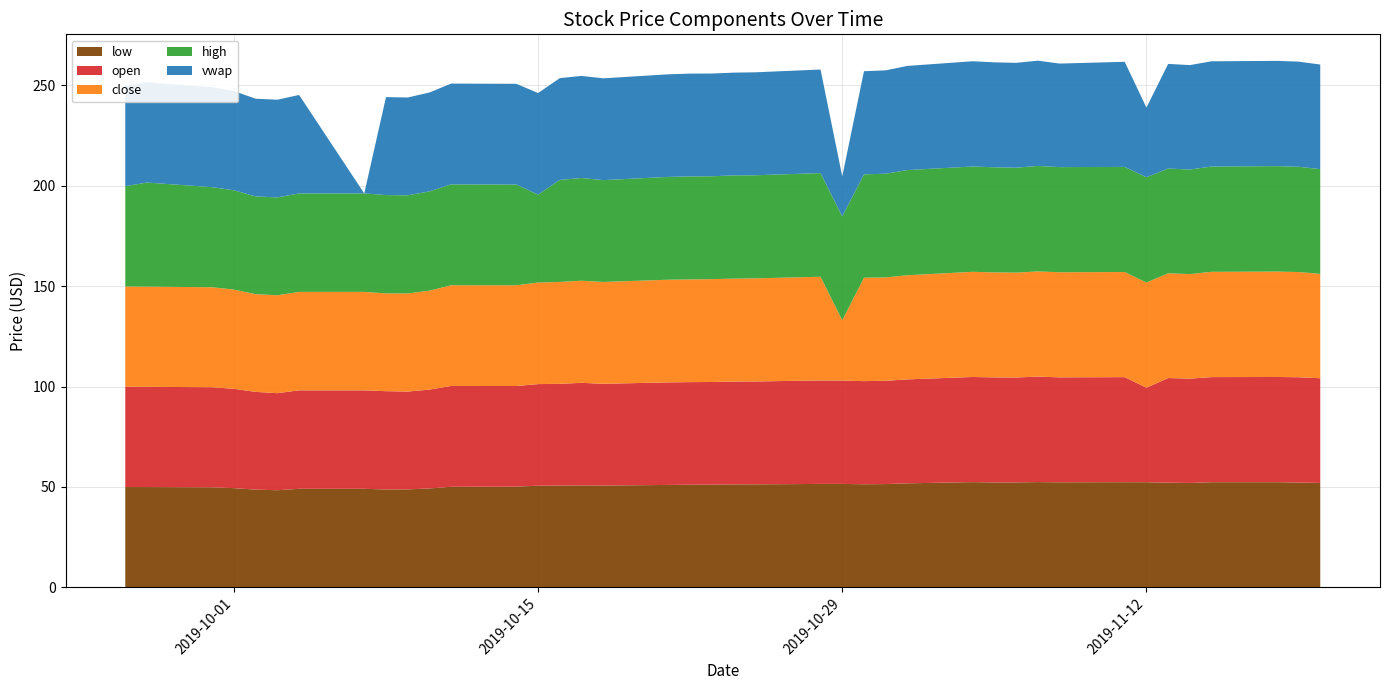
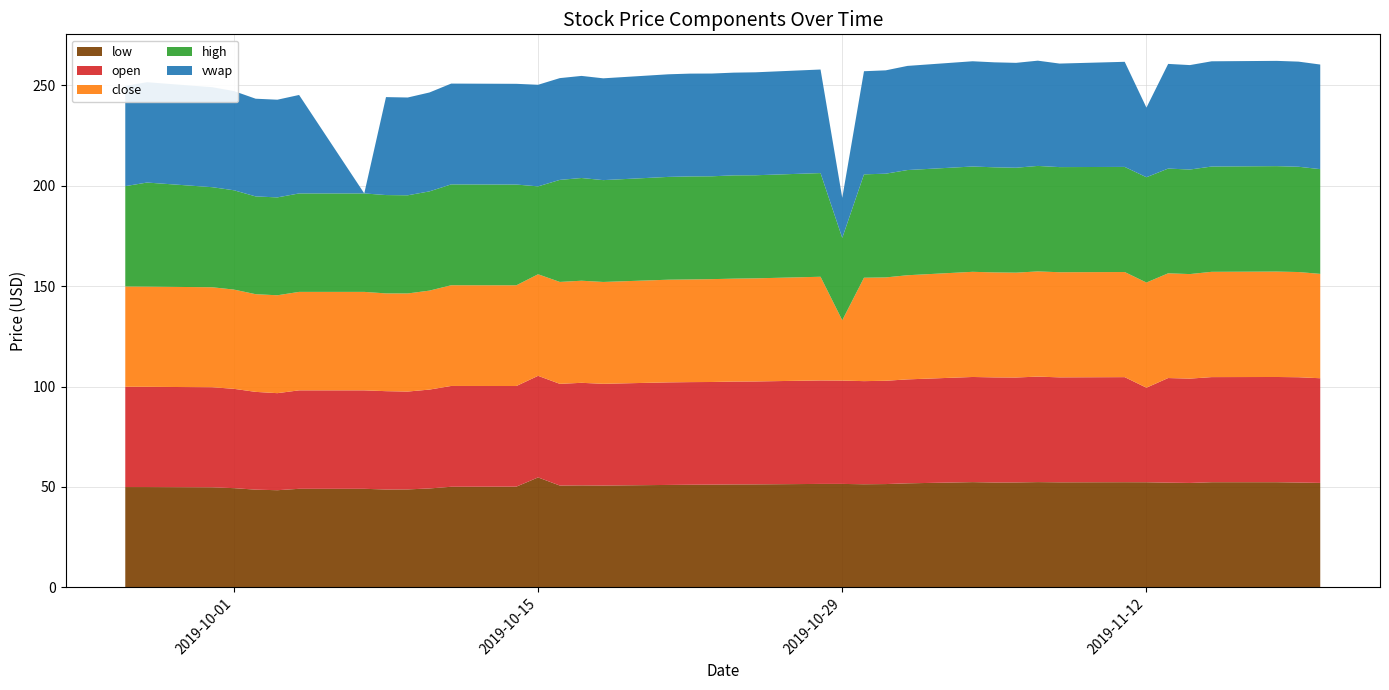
low, 2019-10-15: 51 -> 55
high, 2019-10-29: 52 -> 41
